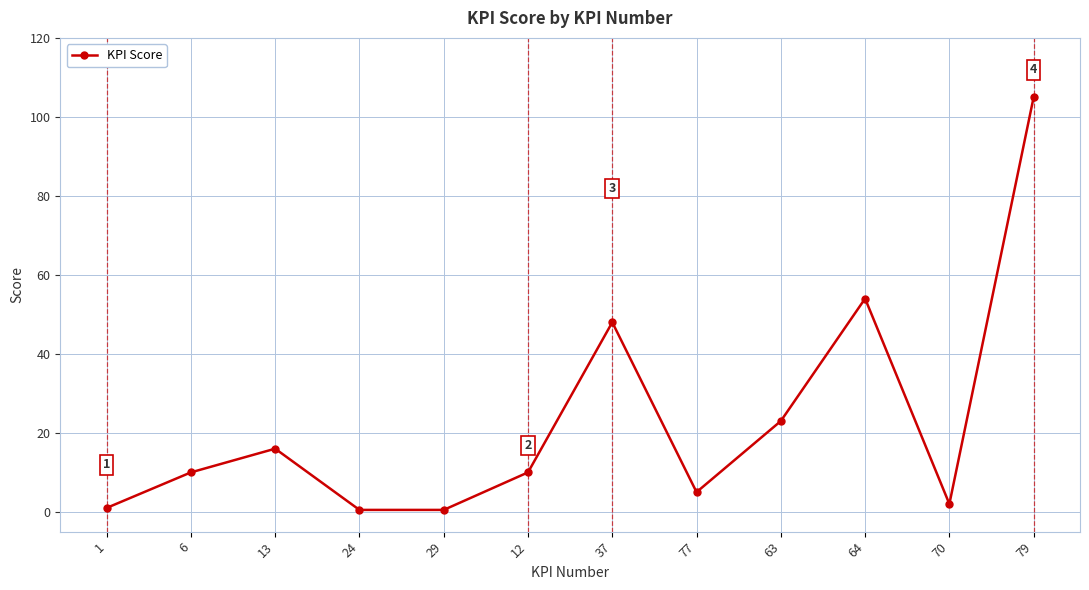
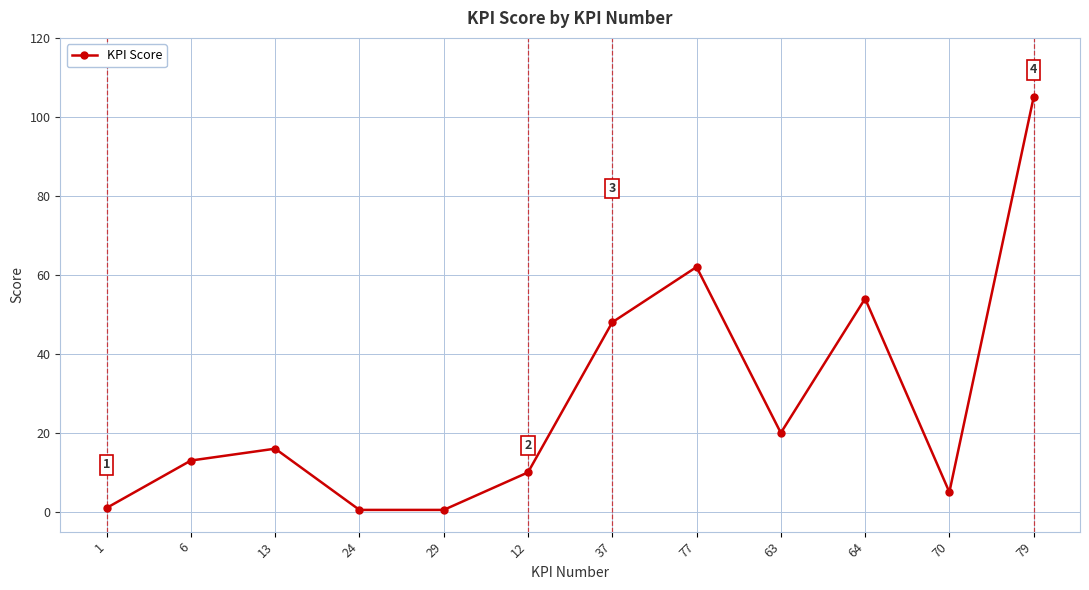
6: 10 -> 13
77: 5 -> 62
63: 23 -> 20
70: 2 -> 5
